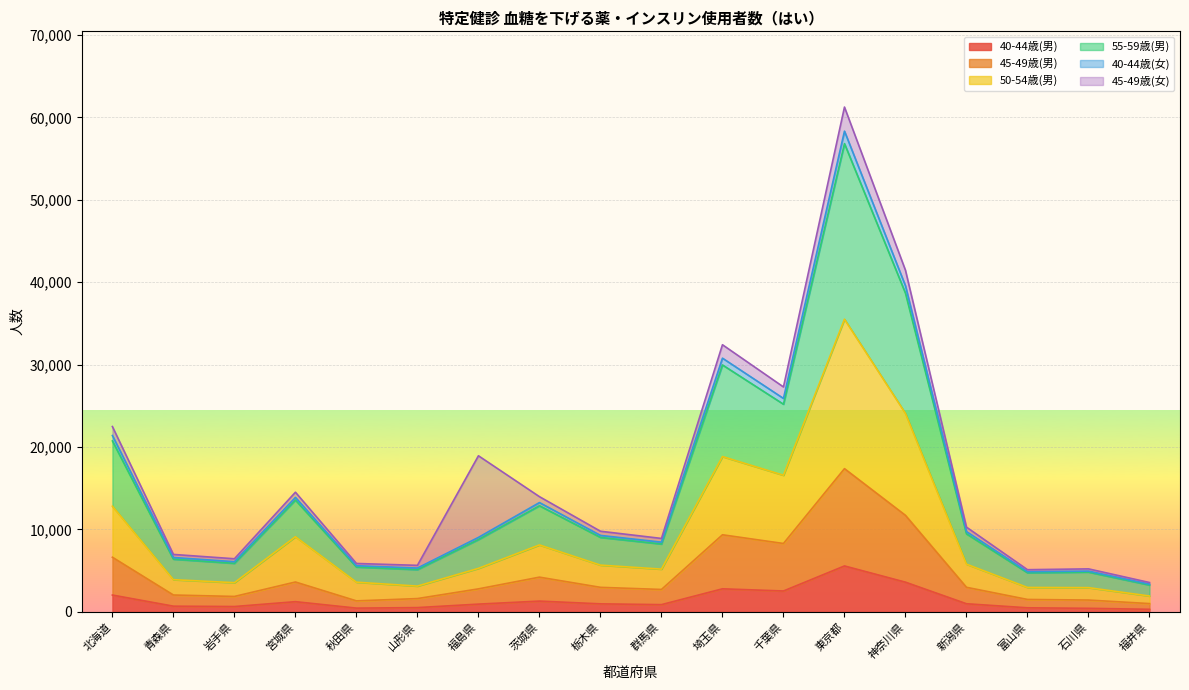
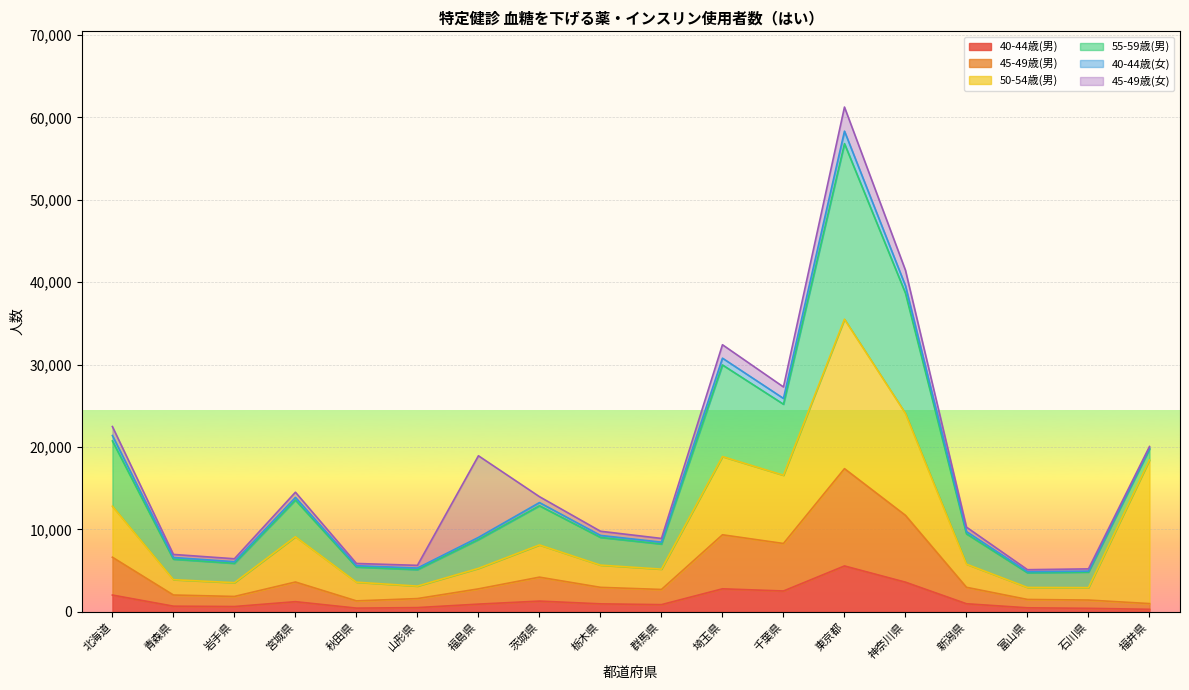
50-54歳(男), 福井県: 1,000 -> 17,000
